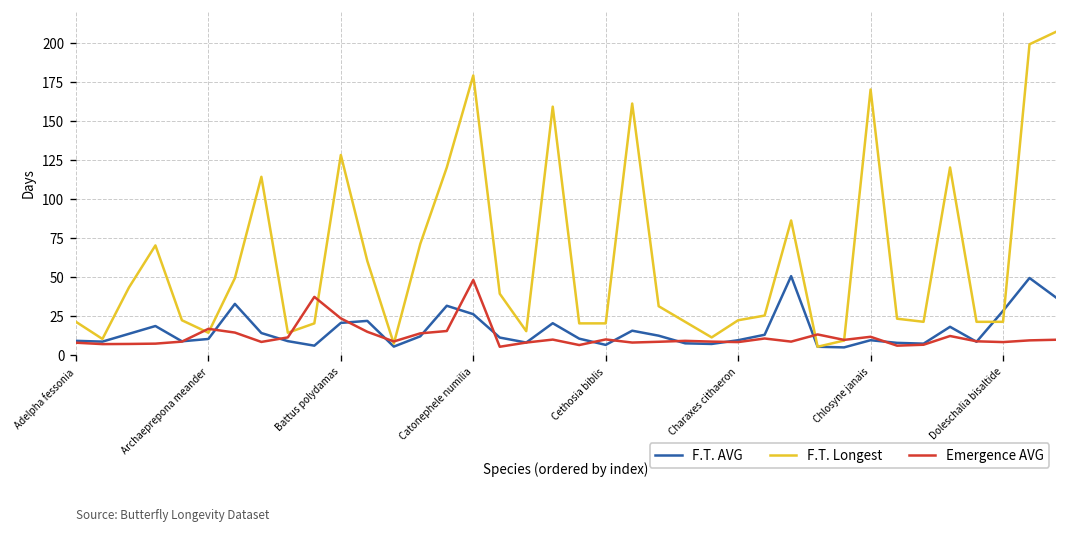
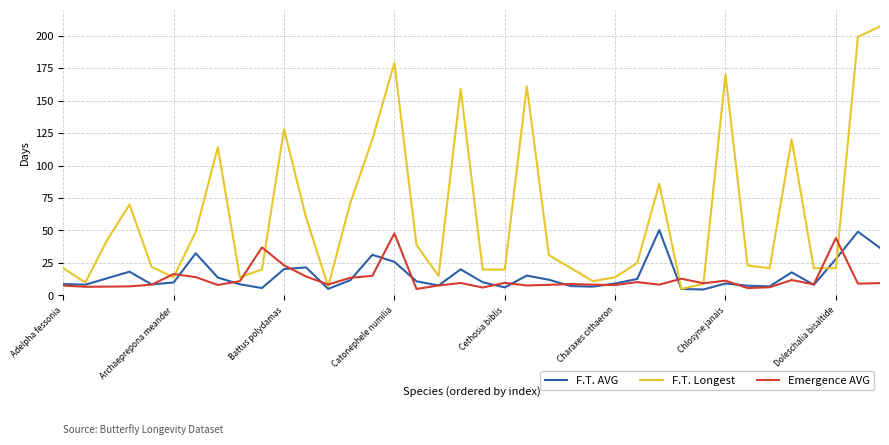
F.T. Longest, Charaxes cithaeron: 22 -> 14
Emergence AVG, Doleschalia bisaltide: 8 -> 44
